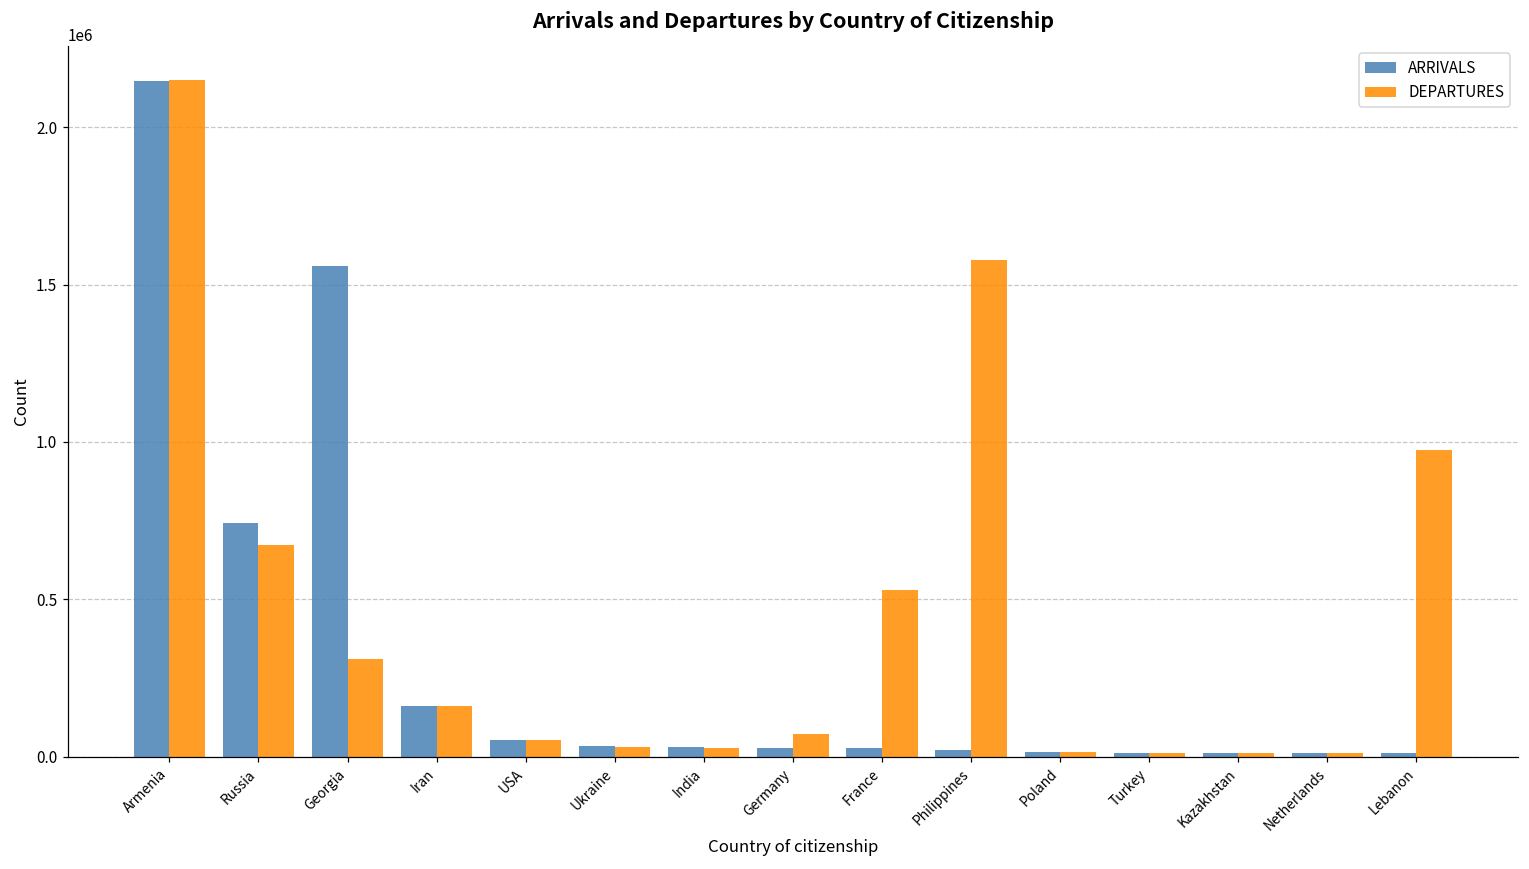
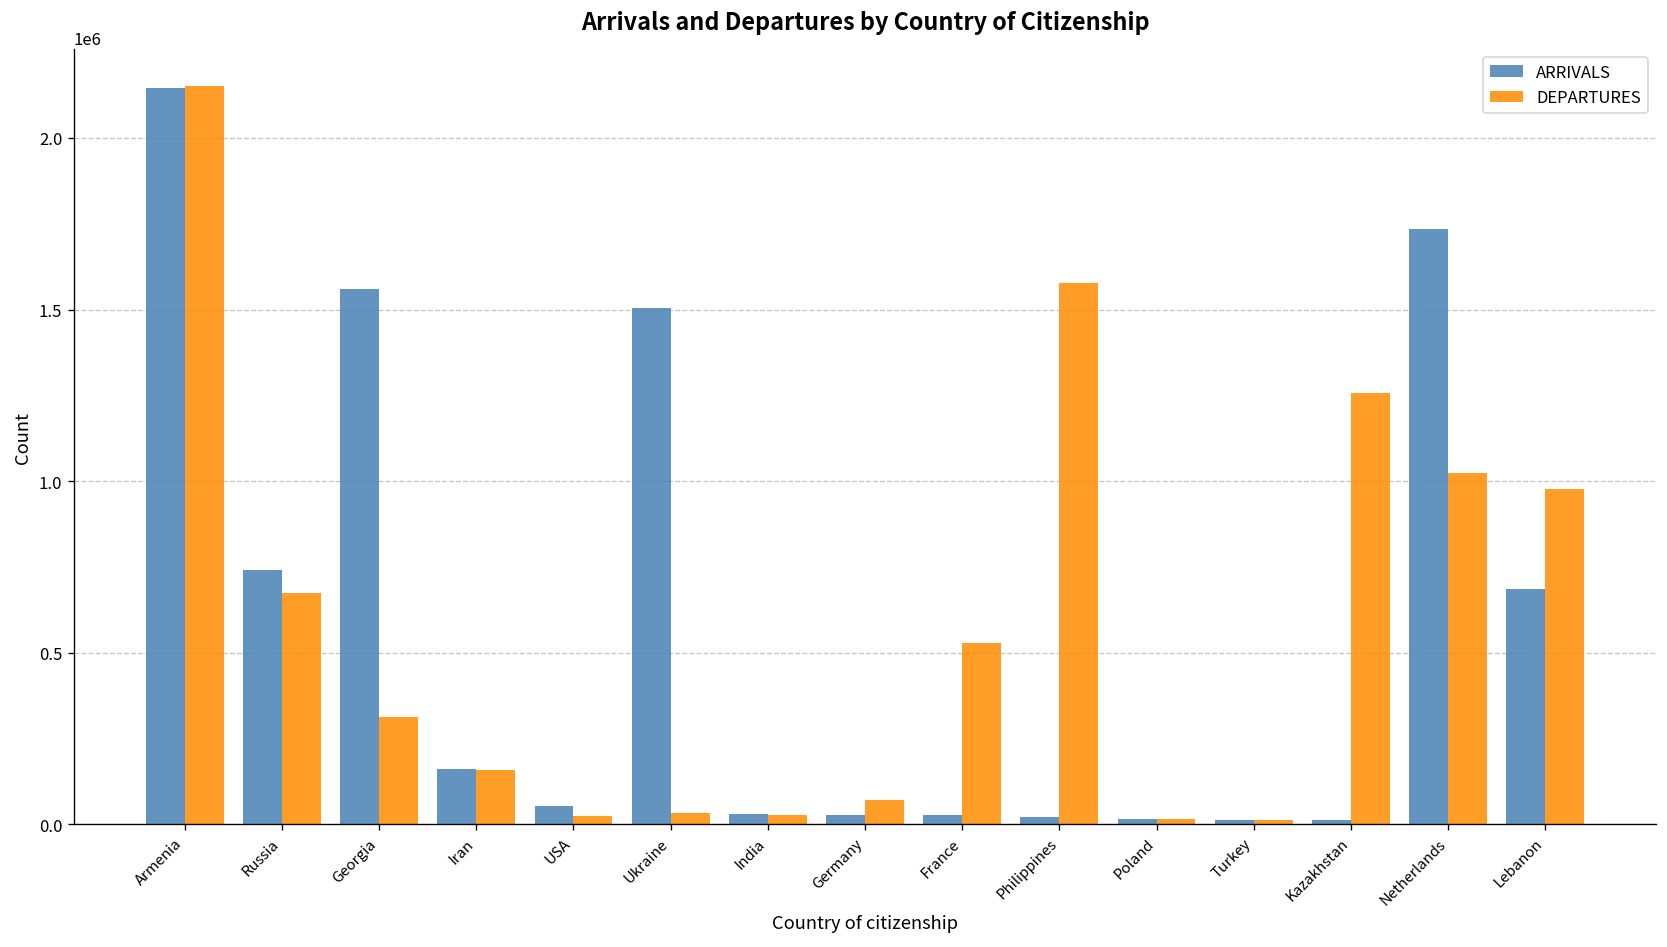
DEPARTURES, USA: 50000 -> 30000
ARRIVALS, Ukraine: 30000 -> 1500000
DEPARTURES, Kazakhstan: 10000 -> 1260000
ARRIVALS, Netherlands: 10000 -> 1730000
DEPARTURES, Netherlands: 10000 -> 1020000
ARRIVALS, Lebanon: 10000 -> 690000
